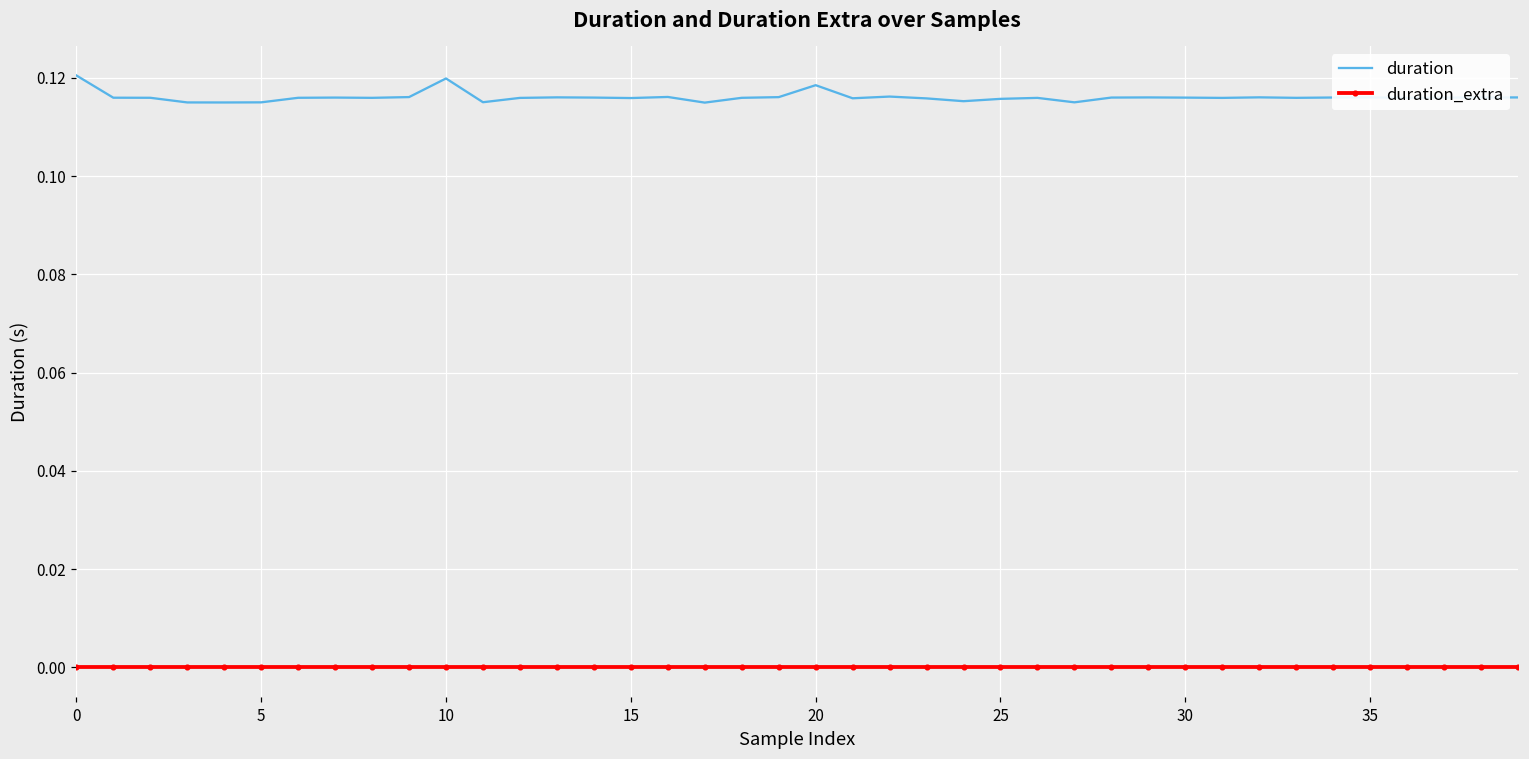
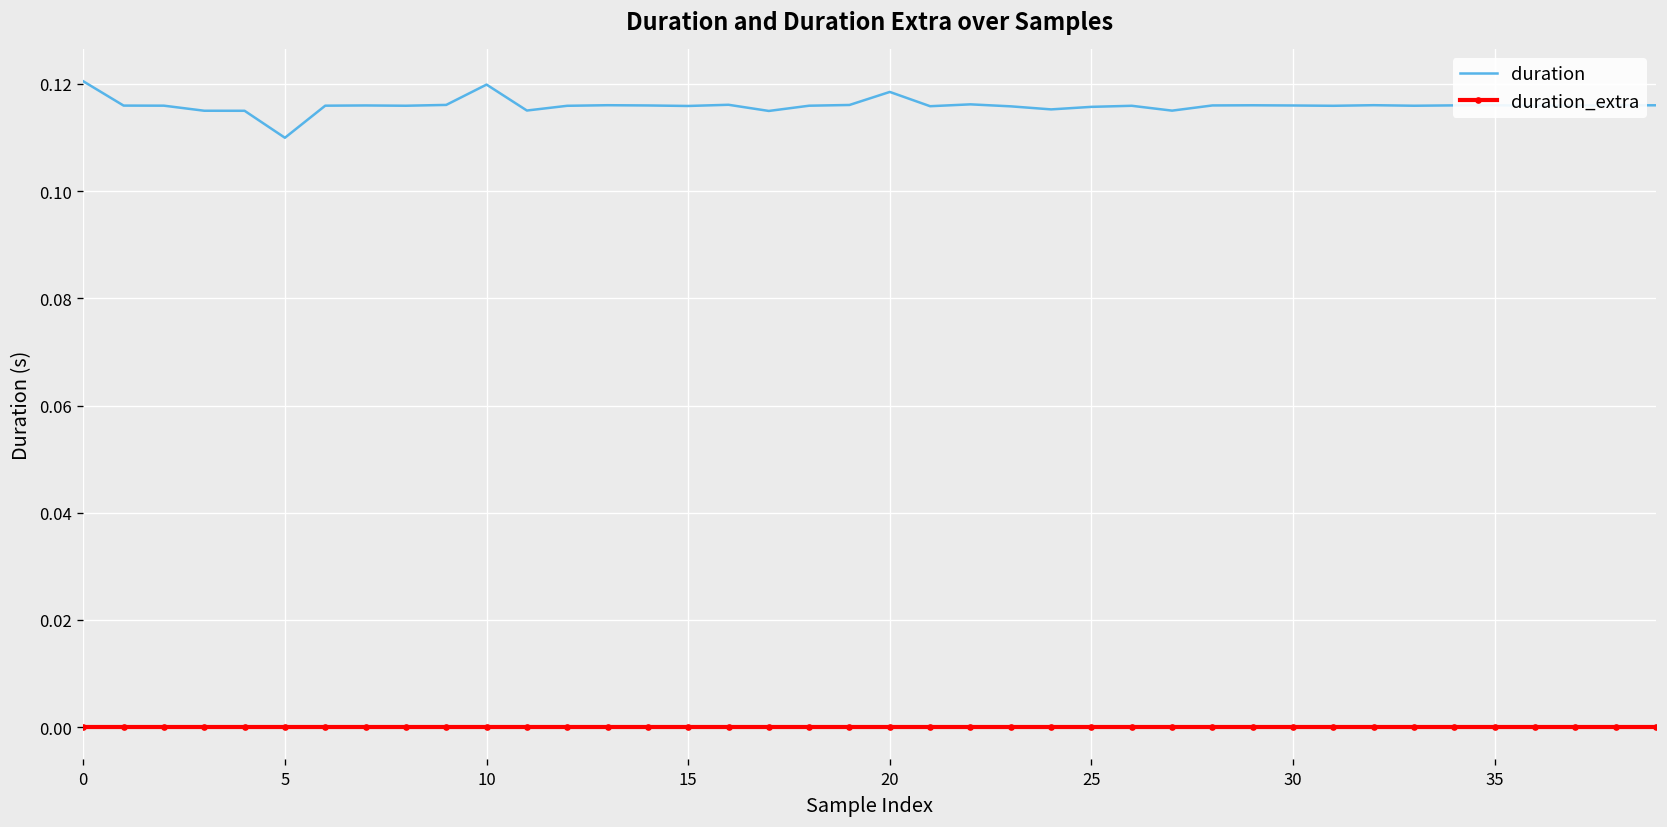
duration, 5: 0.115 -> 0.110
